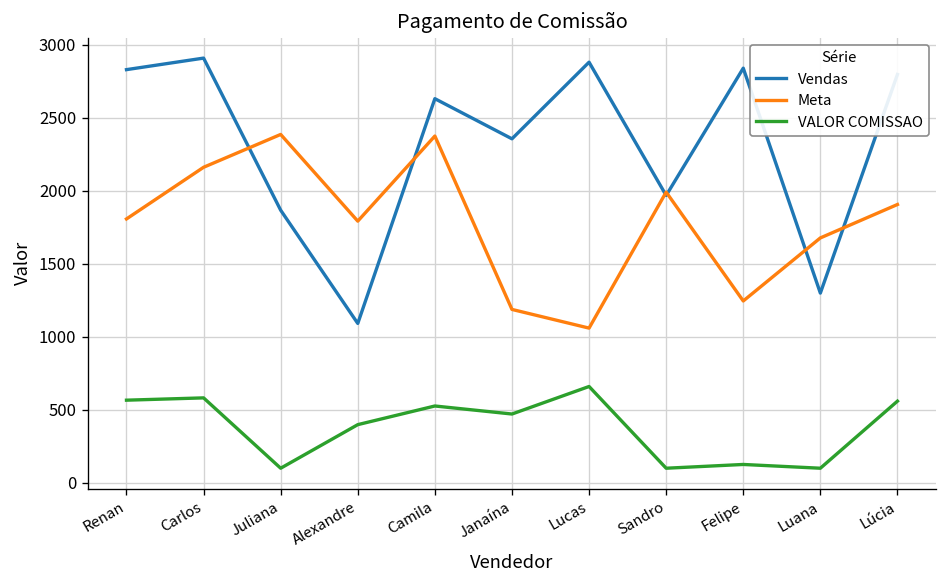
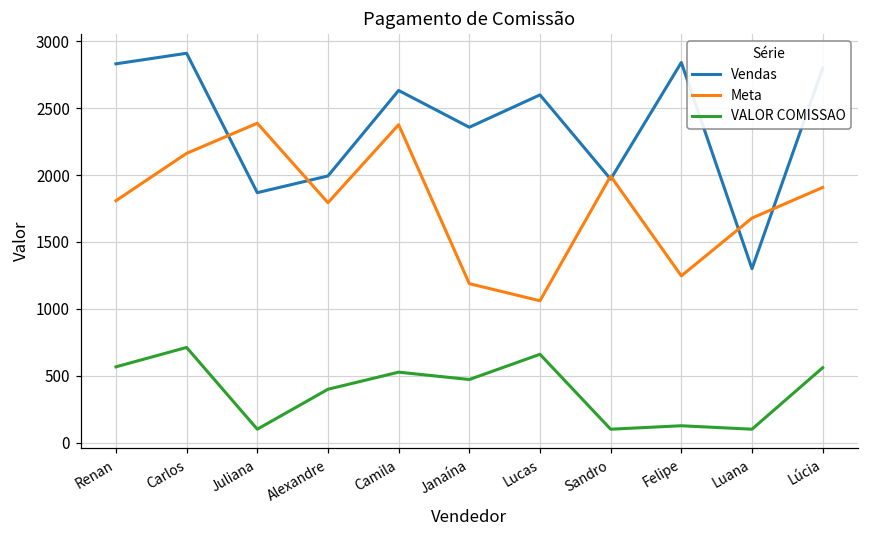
VALOR COMISSAO, Carlos: 580 -> 710
Vendas, Alexandre: 1090 -> 1990
Vendas, Lucas: 2880 -> 2600
